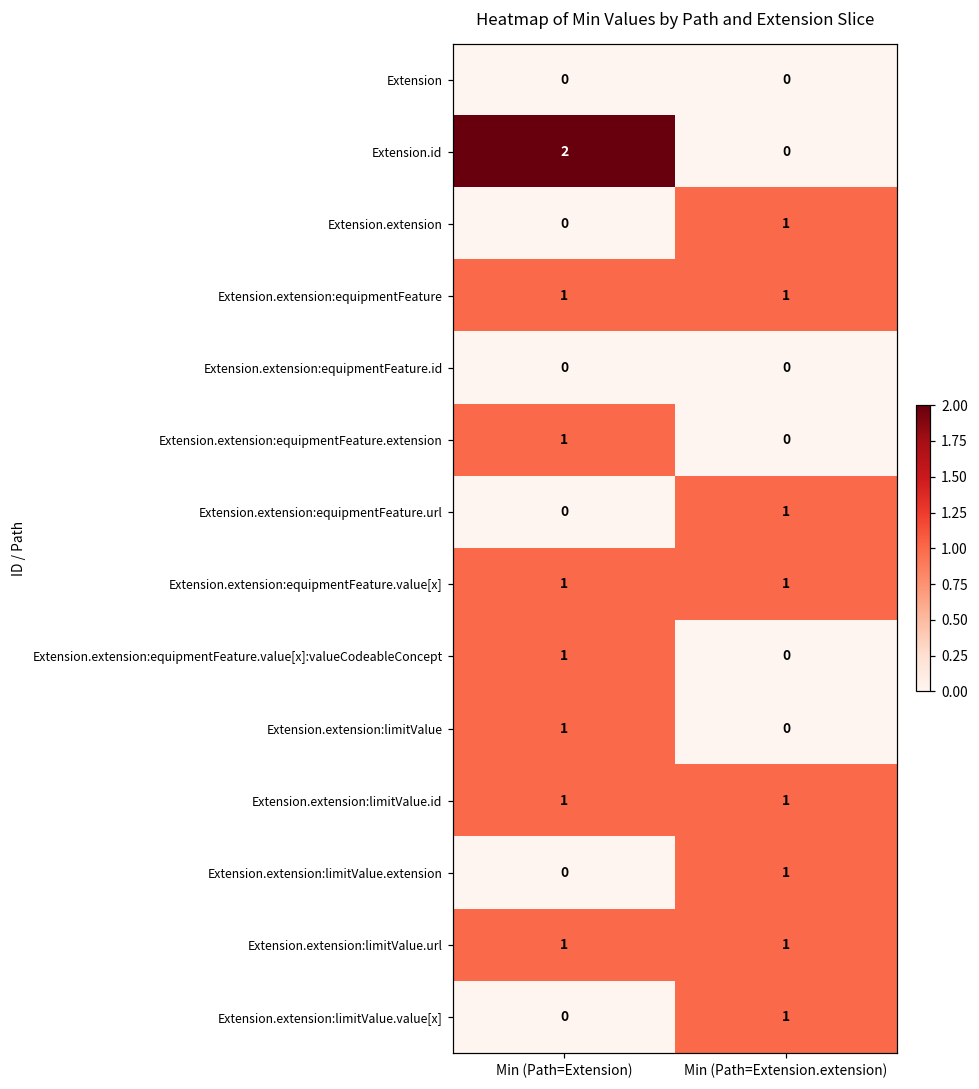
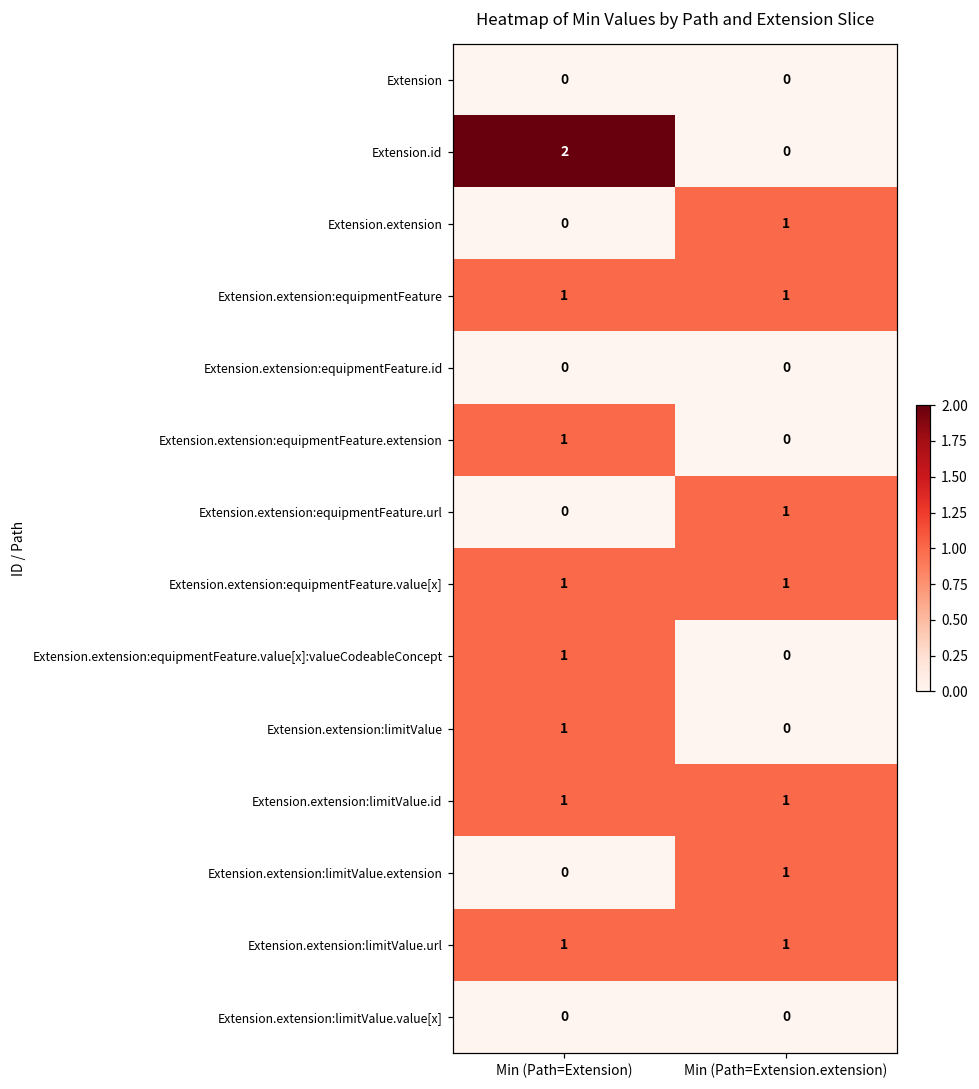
Extension.extension:limitValue.value[x], Min (Path=Extension.extension): 1 -> 0
